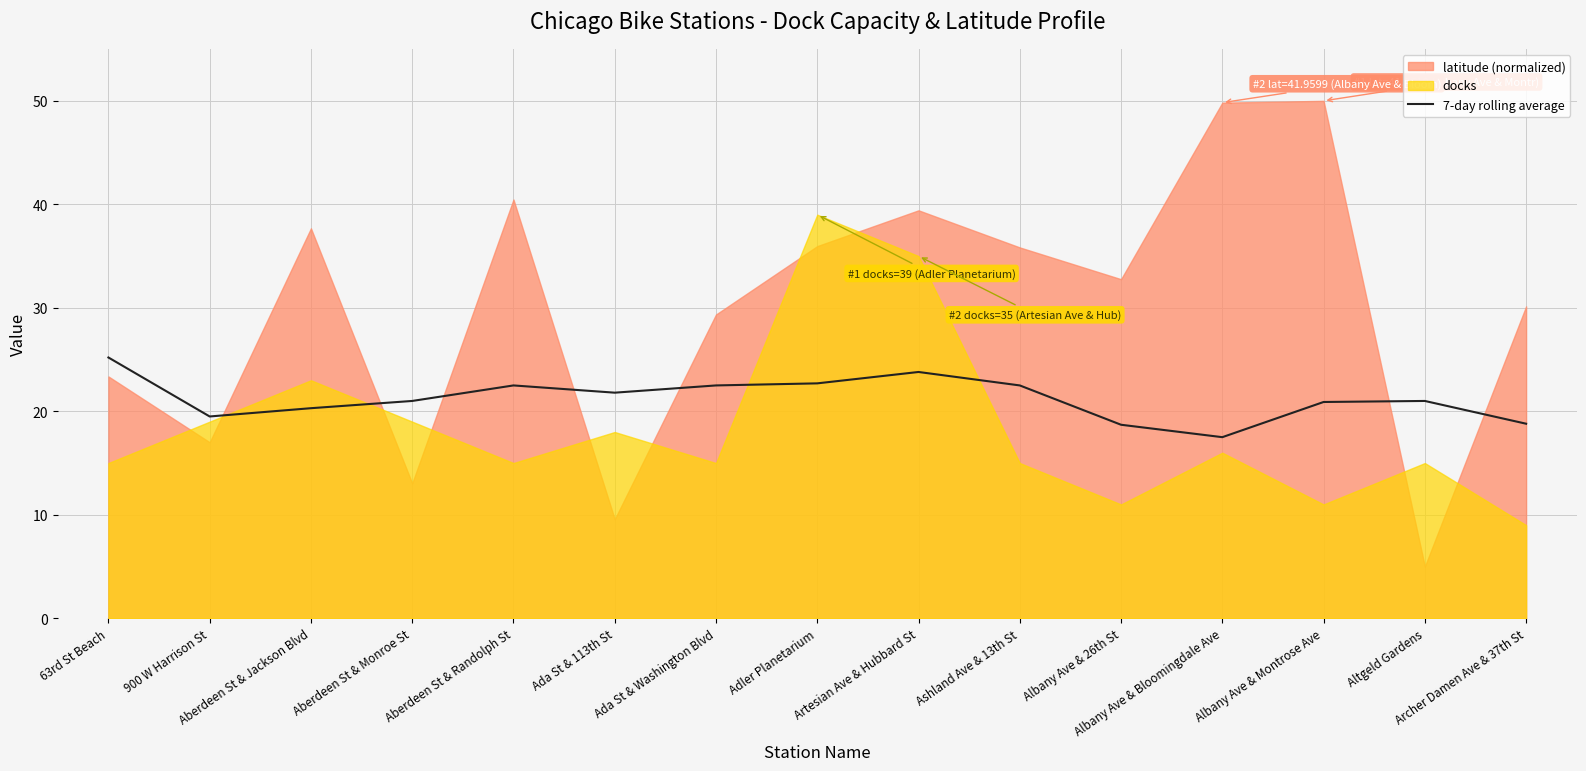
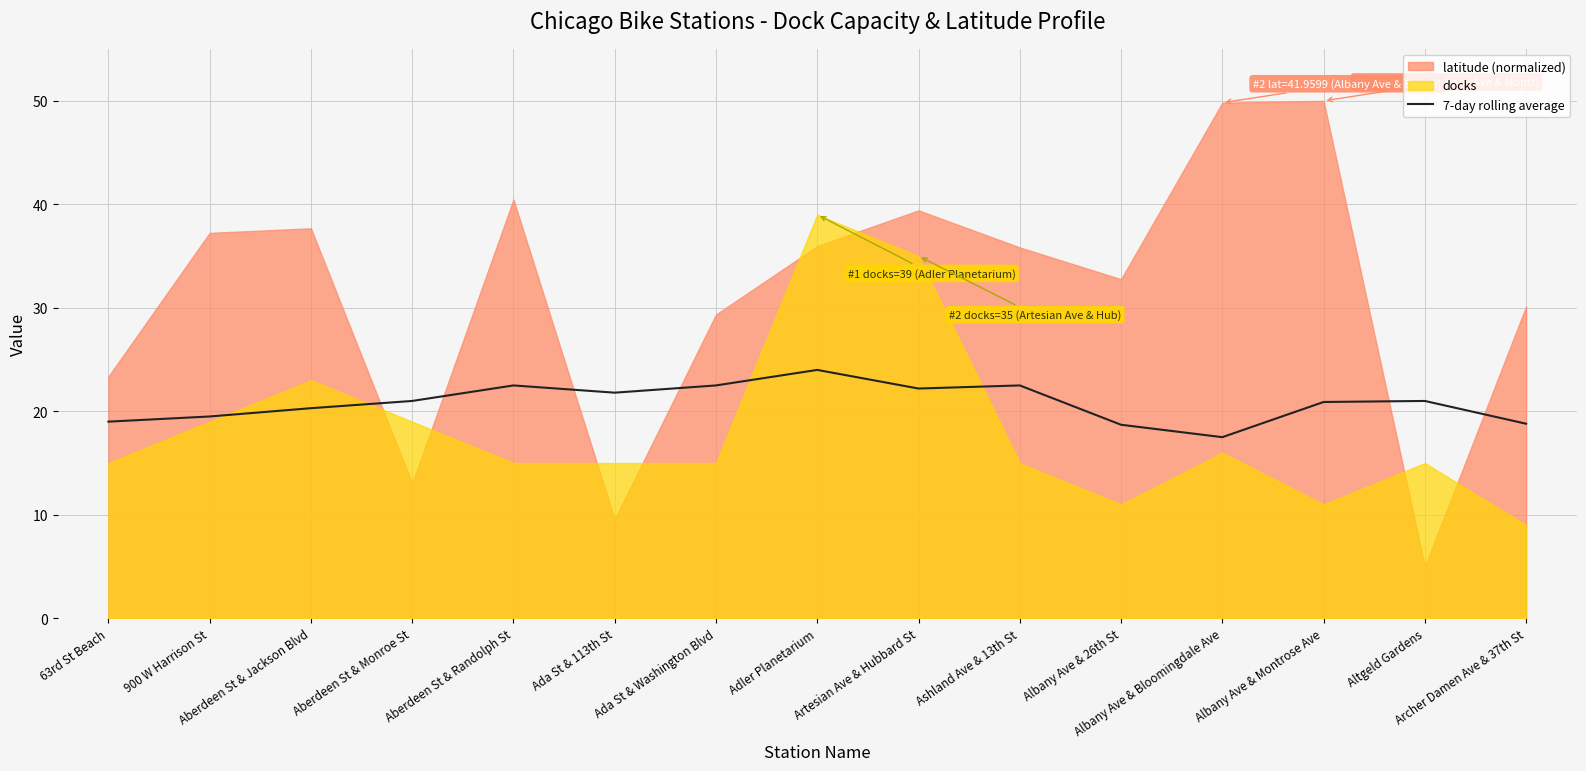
7-day rolling average, 63rd St Beach: 25.2 -> 19.0
latitude (normalized), 900 W Harrison St: 17.0 -> 37.2
docks, Ada St & 113th St: 18 -> 15
7-day rolling average, Adler Planetarium: 22.7 -> 24.0
7-day rolling average, Artesian Ave & Hubbard St: 23.8 -> 22.2
